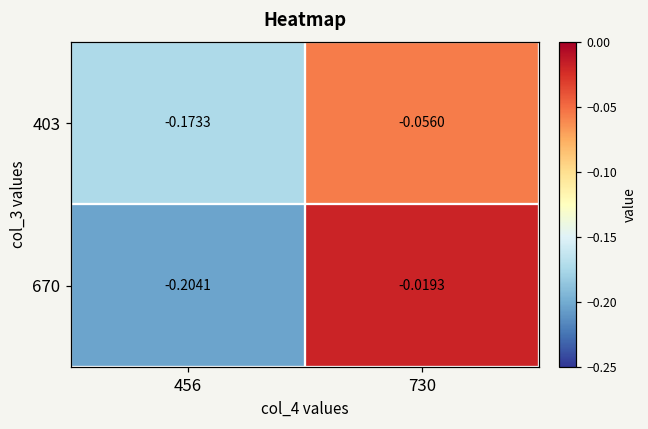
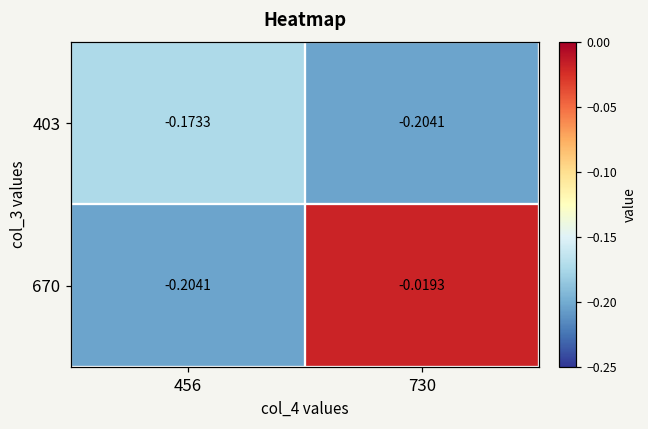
403, 730: -0.0560 -> -0.2041
